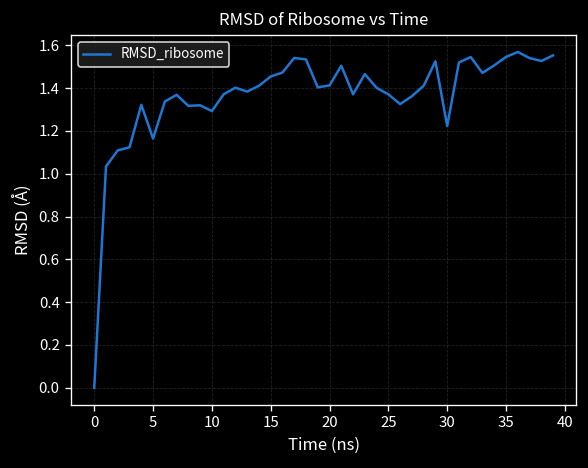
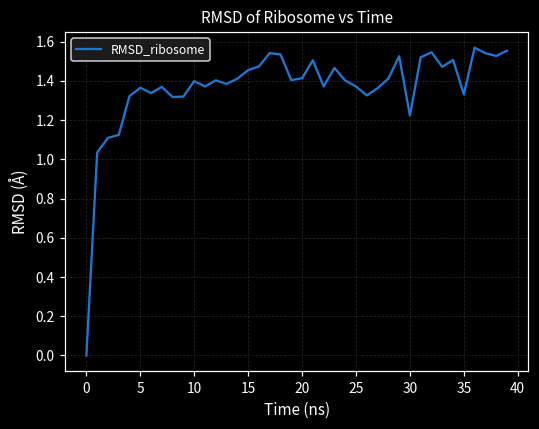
5: 1.16 -> 1.36
10: 1.29 -> 1.40
35: 1.55 -> 1.33
